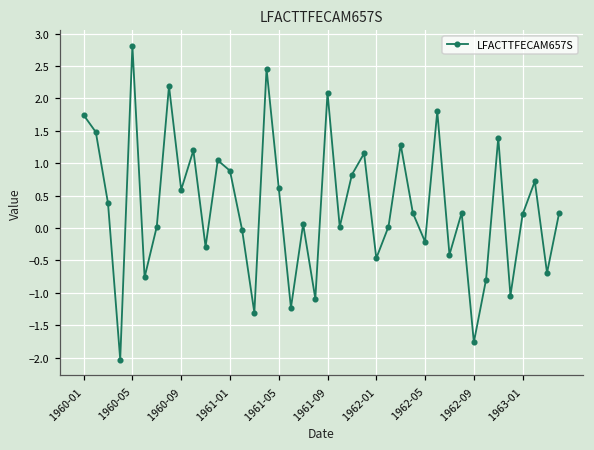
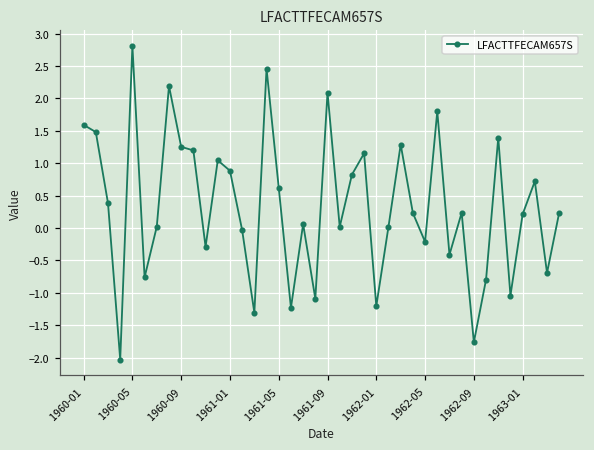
1960-01: 1.7 -> 1.6
1960-09: 0.6 -> 1.3
1962-01: -0.5 -> -1.2
